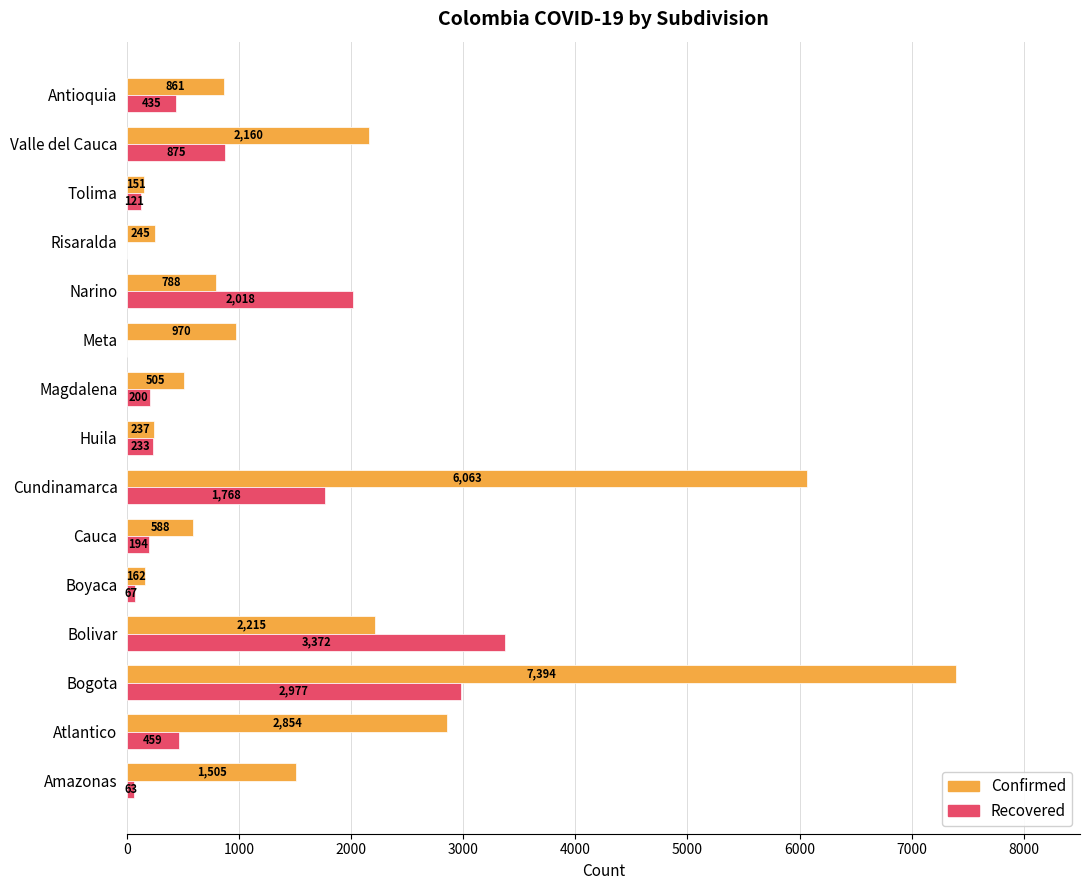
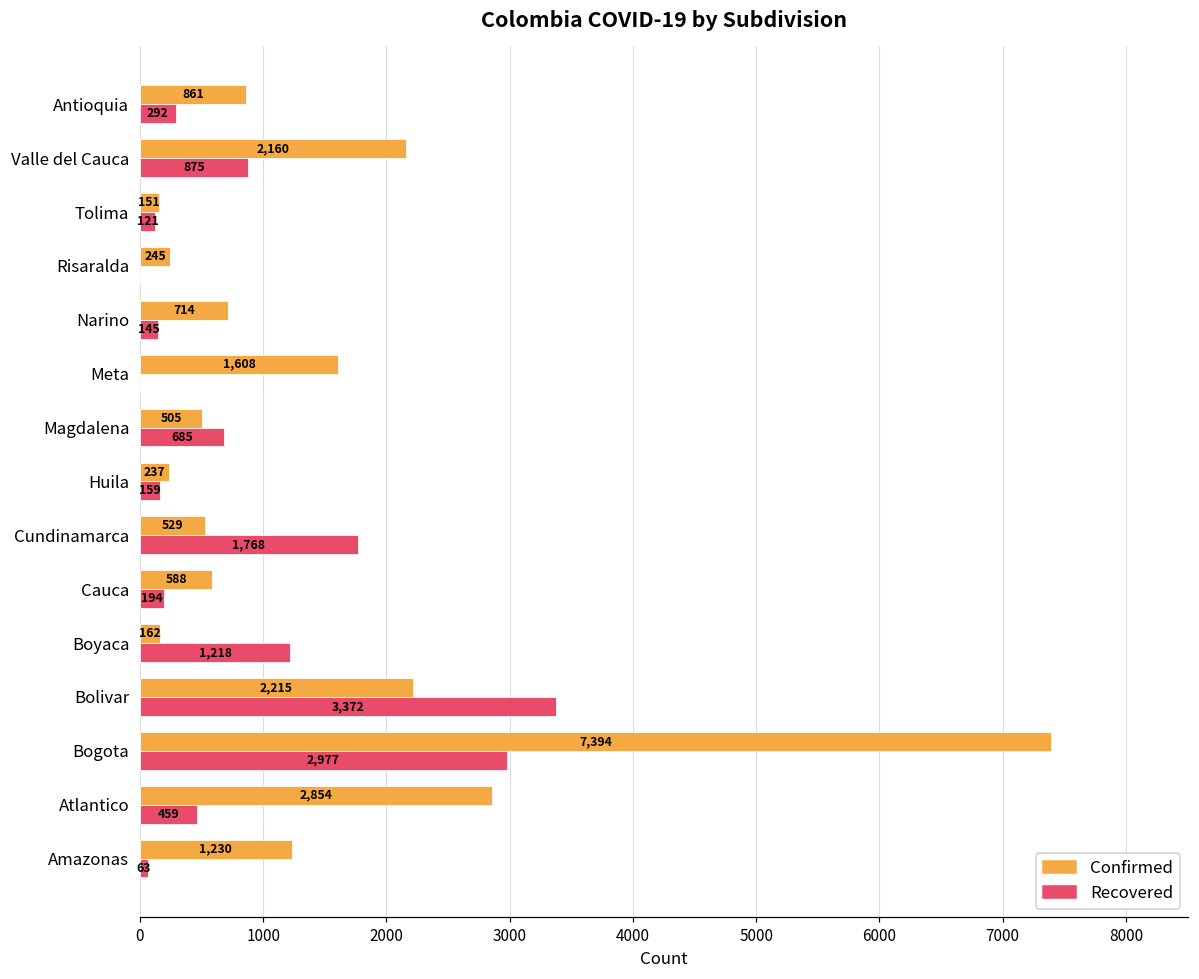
Recovered, Antioquia: 435 -> 292
Confirmed, Narino: 788 -> 714
Recovered, Narino: 2,018 -> 145
Confirmed, Meta: 970 -> 1,608
Recovered, Magdalena: 200 -> 685
Recovered, Huila: 233 -> 159
Confirmed, Cundinamarca: 6,063 -> 529
Recovered, Boyaca: 67 -> 1,218
Confirmed, Amazonas: 1,505 -> 1,230
